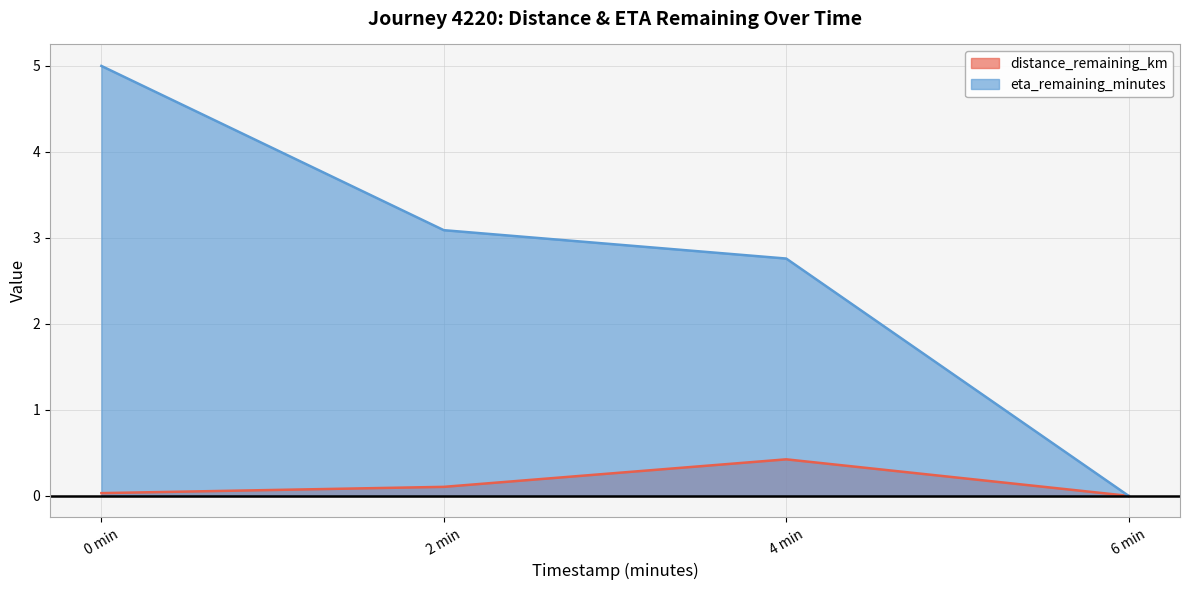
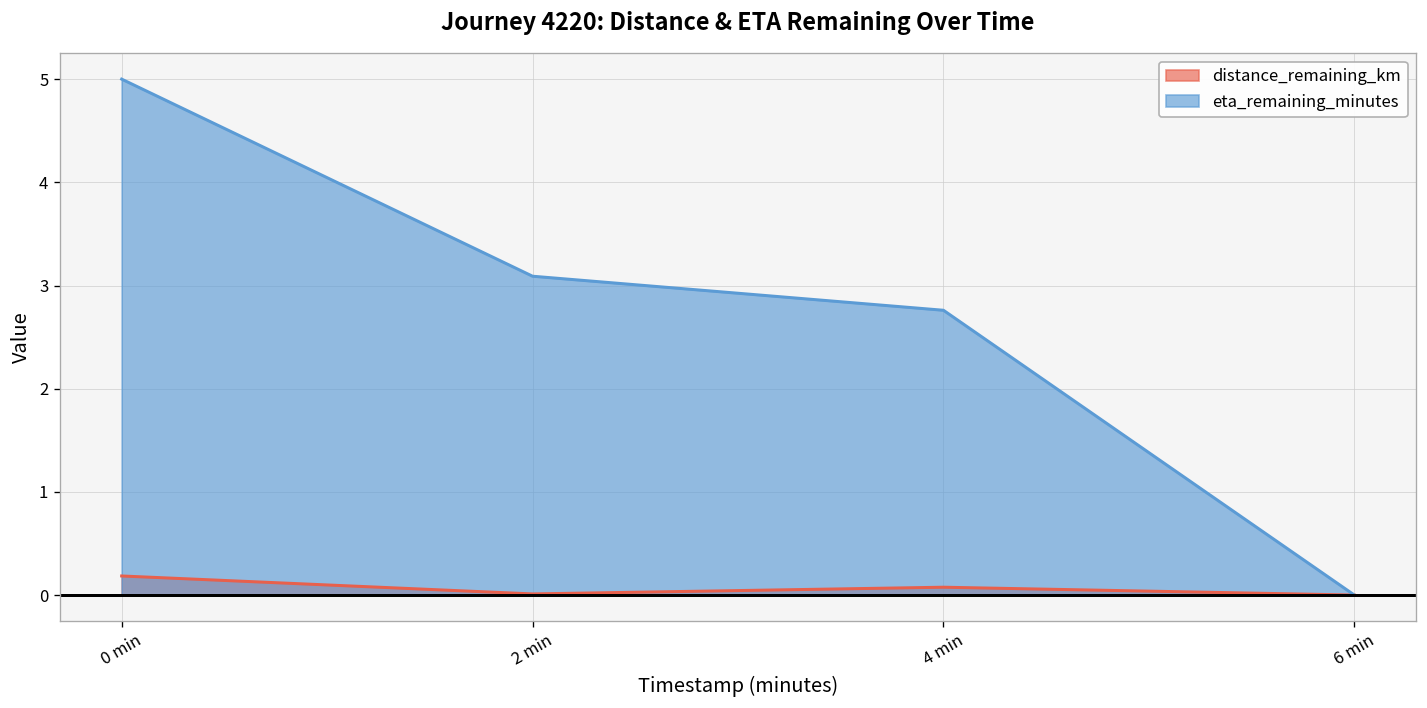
distance_remaining_km, 0 min: 0.0 -> 0.2
distance_remaining_km, 2 min: 0.1 -> 0.0
distance_remaining_km, 4 min: 0.4 -> 0.1
